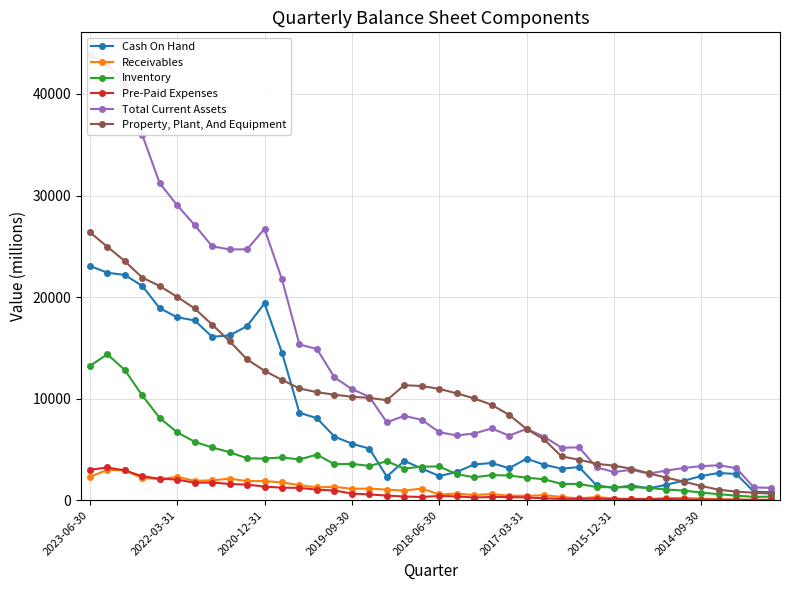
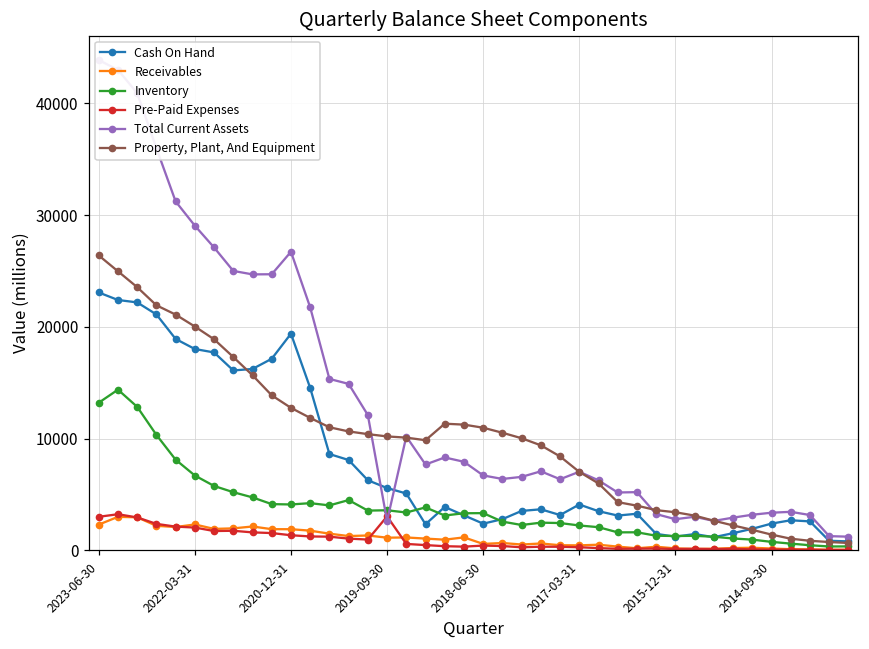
Pre-Paid Expenses, 2019-09-30: 700 -> 3000
Total Current Assets, 2019-09-30: 10900 -> 2600
